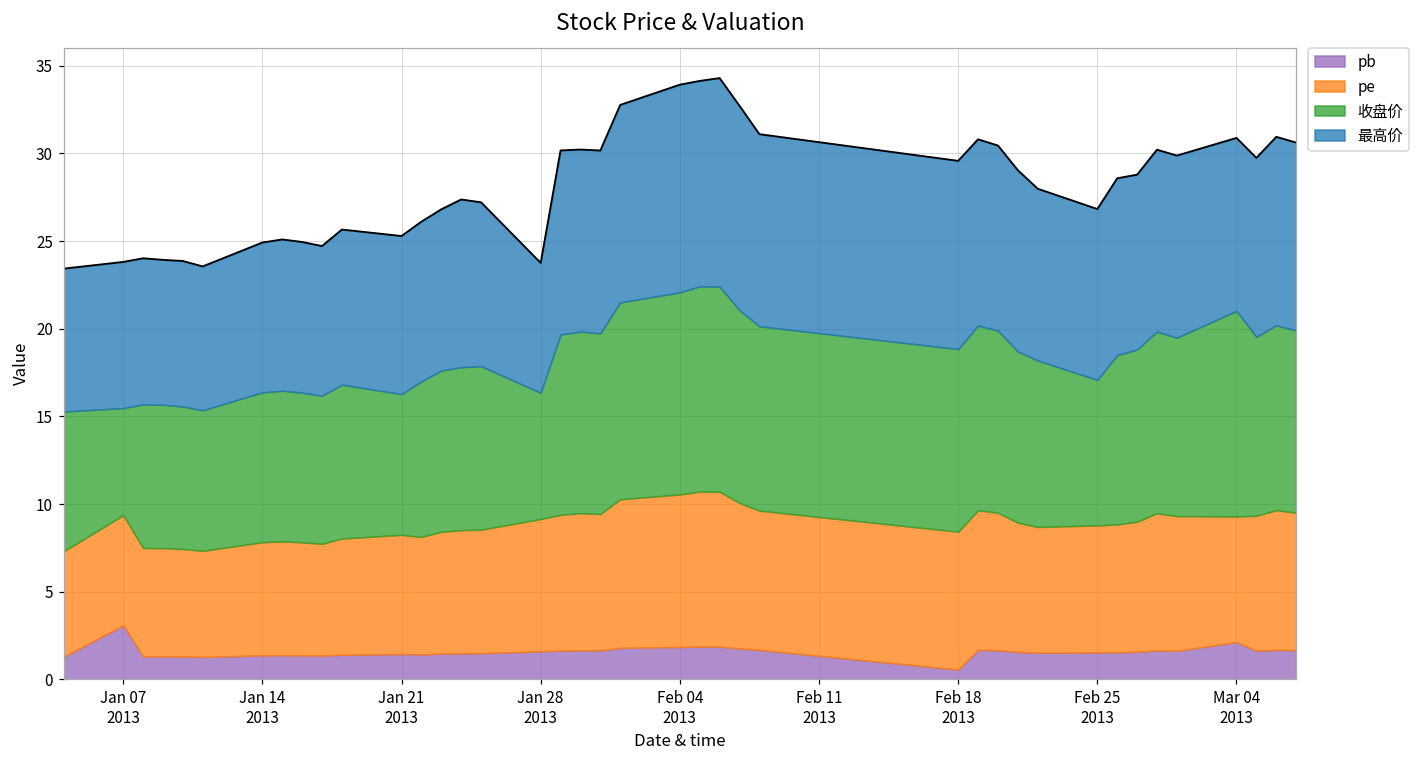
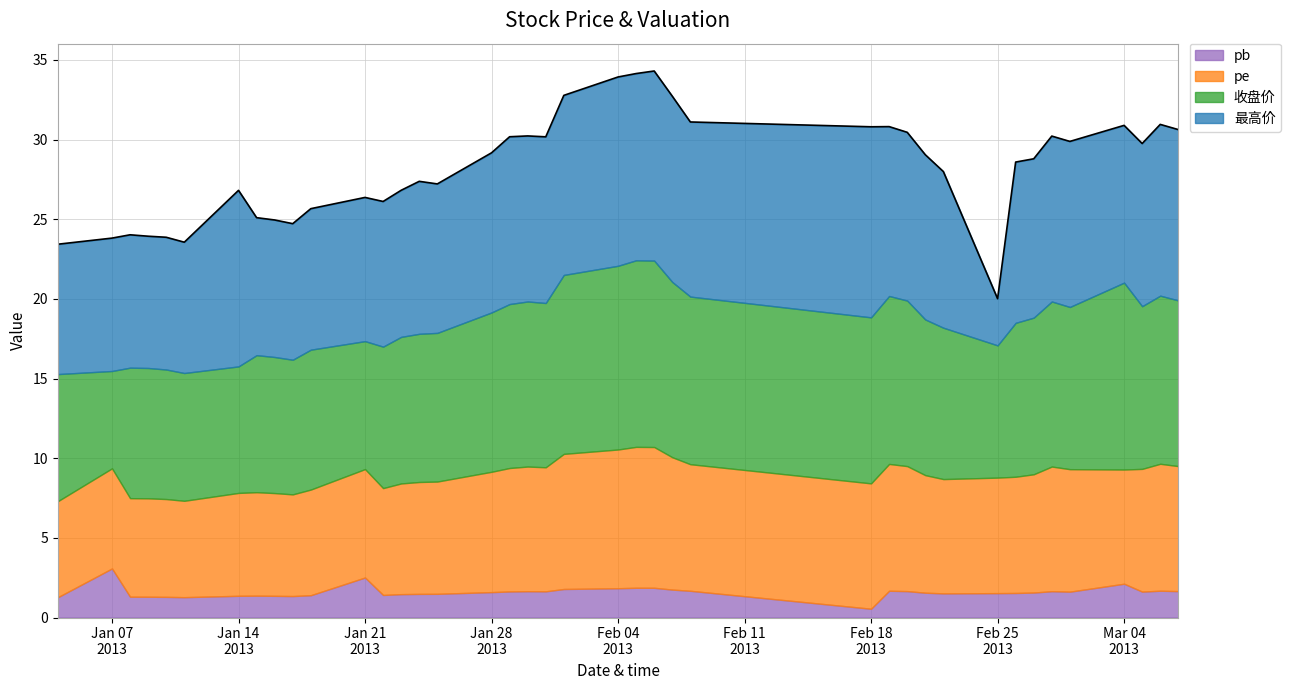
收盘价, Jan 14 2013: 8.6 -> 7.9
最高价, Jan 14 2013: 8.6 -> 11.1
pb, Jan 21 2013: 1.4 -> 2.5
收盘价, Jan 28 2013: 7.2 -> 10.0
最高价, Jan 28 2013: 7.4 -> 10.0
最高价, Feb 18 2013: 10.7 -> 12.0
最高价, Feb 25 2013: 9.8 -> 2.9
